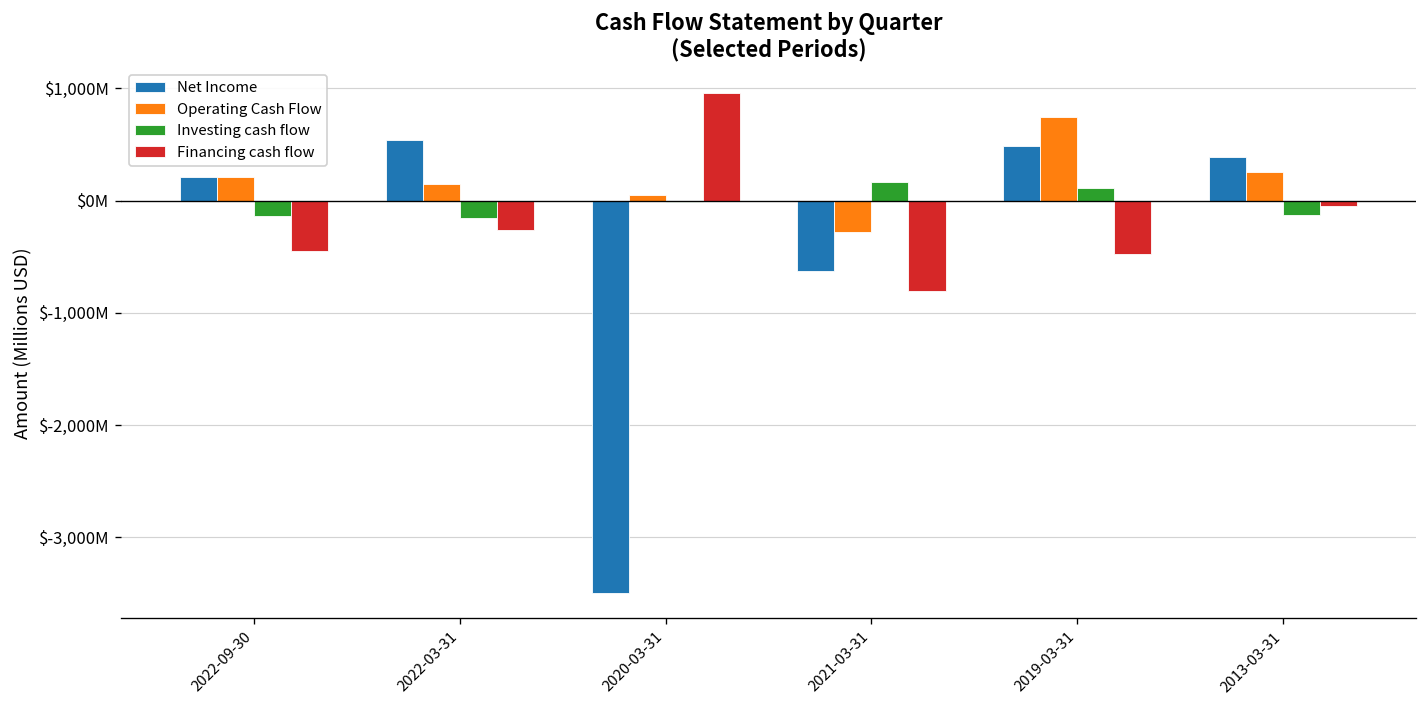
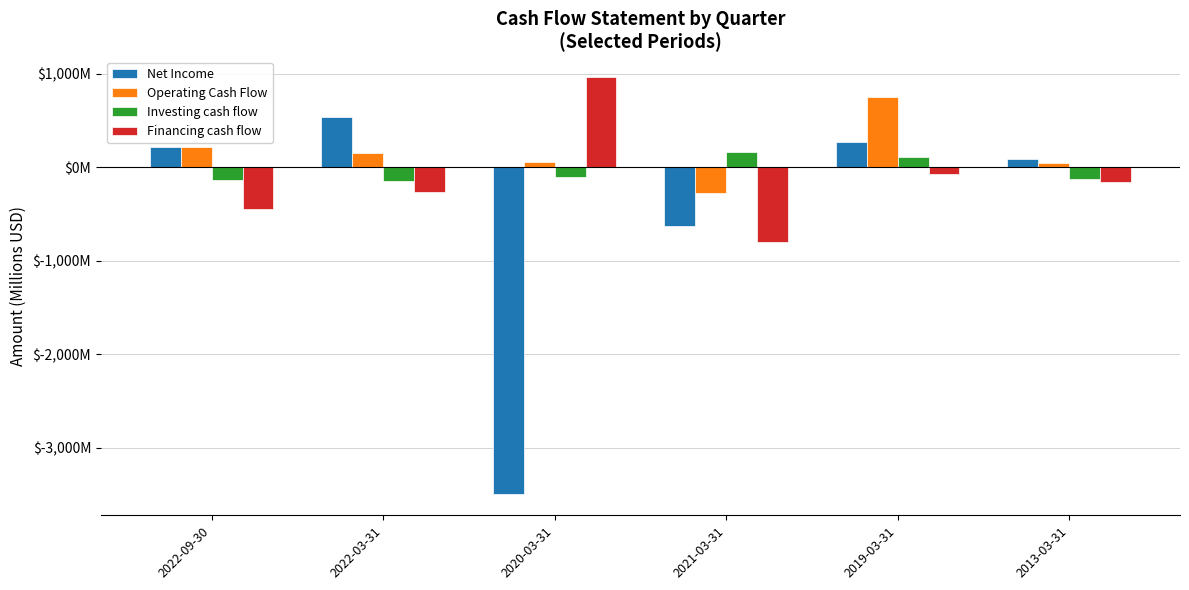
Investing cash flow, 2020-03-31: $0 -> $-100,000,000
Net Income, 2019-03-31: $500,000,000 -> $300,000,000
Financing cash flow, 2019-03-31: $-500,000,000 -> $-100,000,000
Net Income, 2013-03-31: $400,000,000 -> $100,000,000
Operating Cash Flow, 2013-03-31: $300,000,000 -> $0
Financing cash flow, 2013-03-31: $0 -> $-200,000,000
